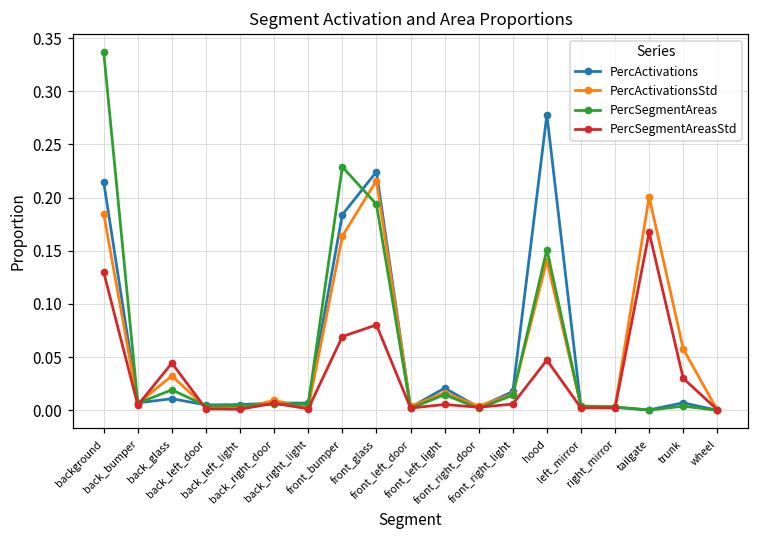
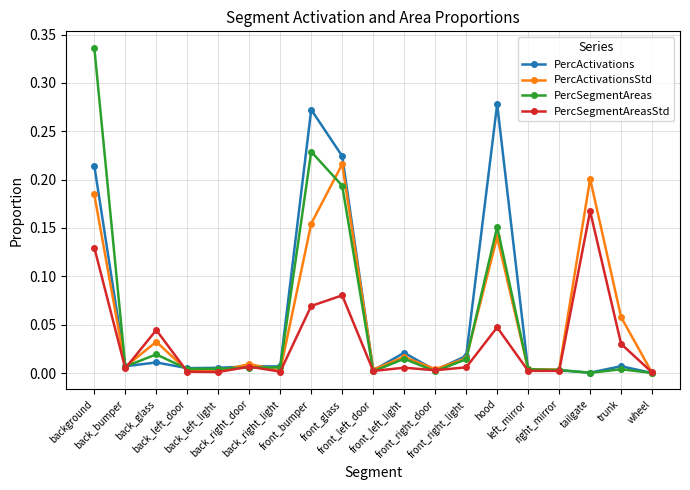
PercActivations, front_bumper: 0.18 -> 0.27
PercActivationsStd, front_bumper: 0.16 -> 0.15
